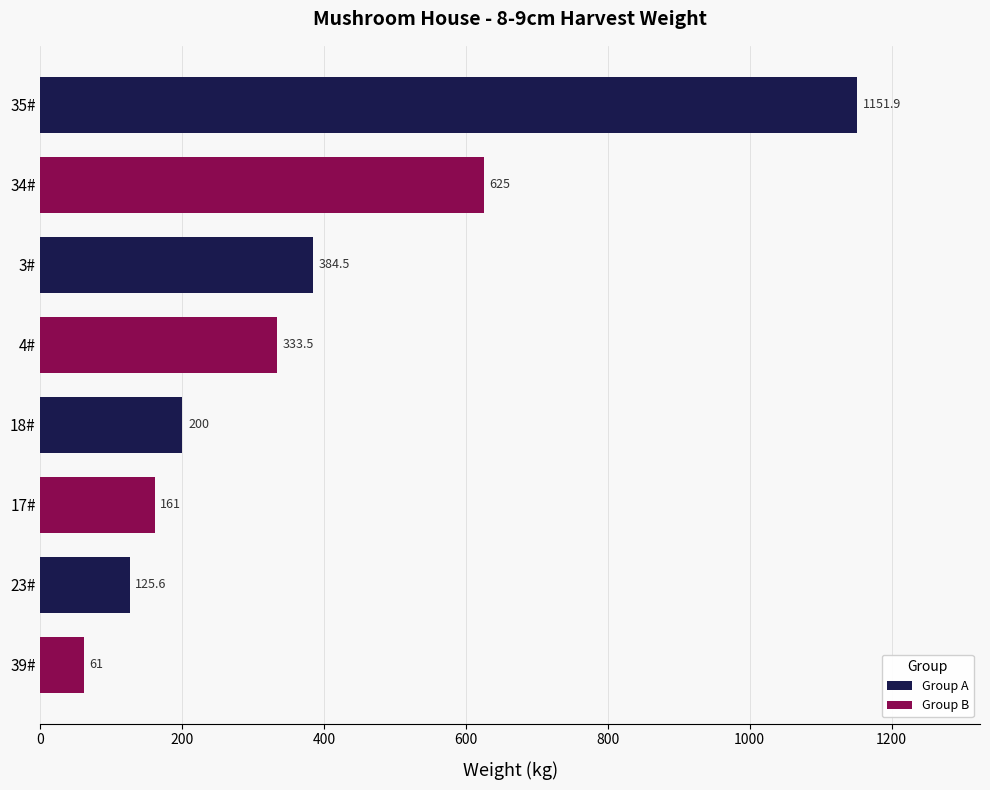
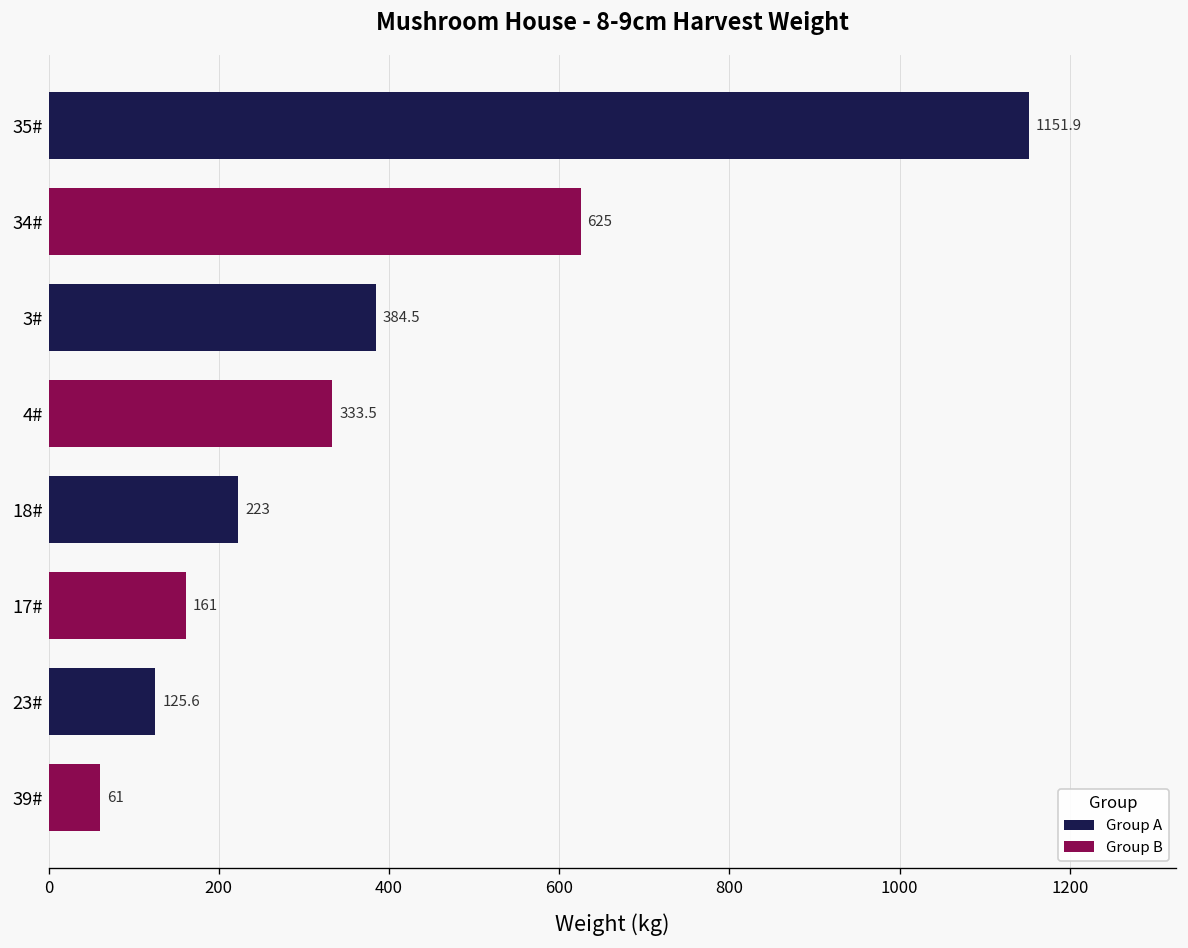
18#: 200 -> 223
